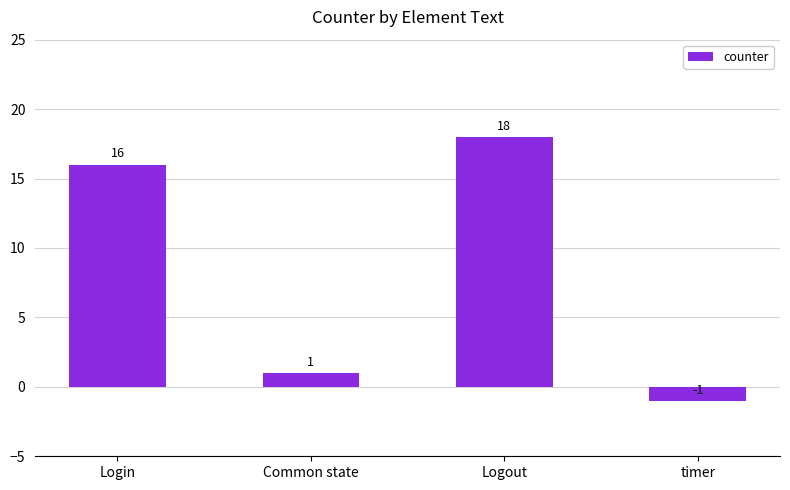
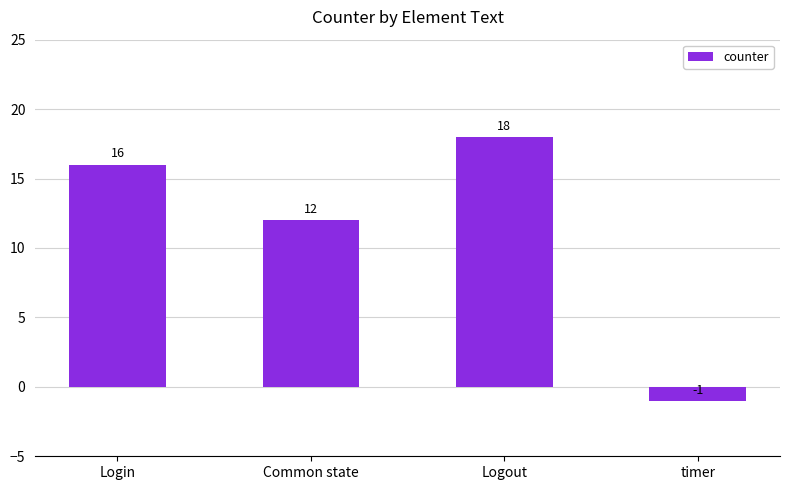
Common state: 1 -> 12
